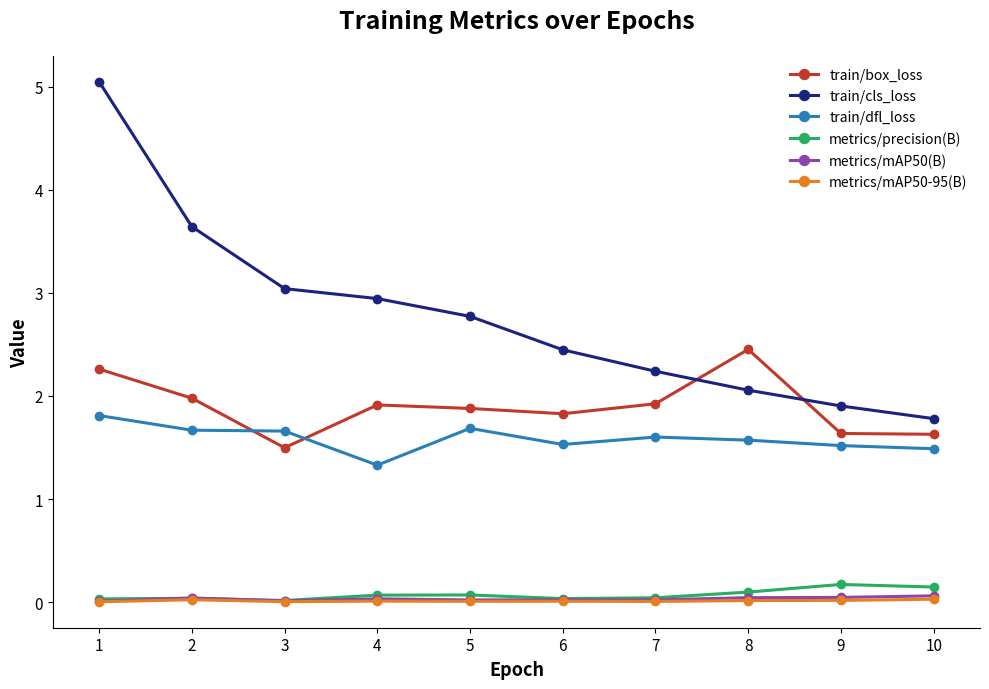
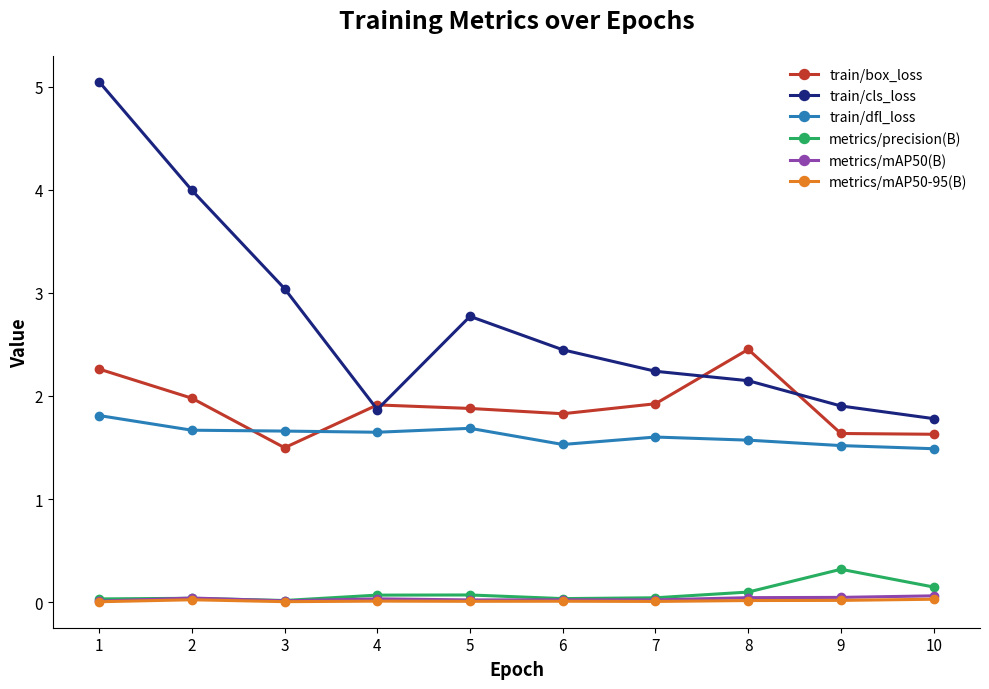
train/cls_loss, 2: 3.64 -> 4.00
train/cls_loss, 4: 2.94 -> 1.87
train/dfl_loss, 4: 1.33 -> 1.65
train/cls_loss, 8: 2.06 -> 2.15
metrics/precision(B), 9: 0.17 -> 0.32
